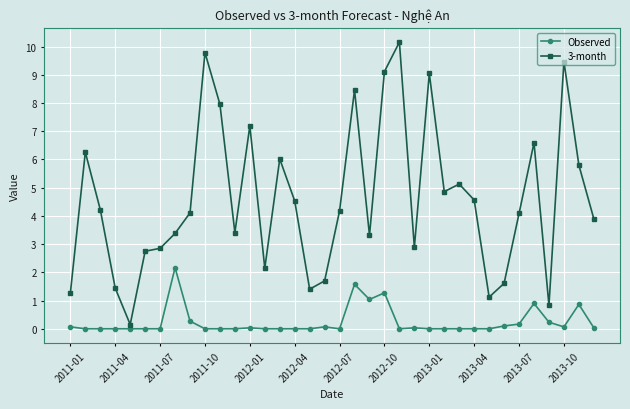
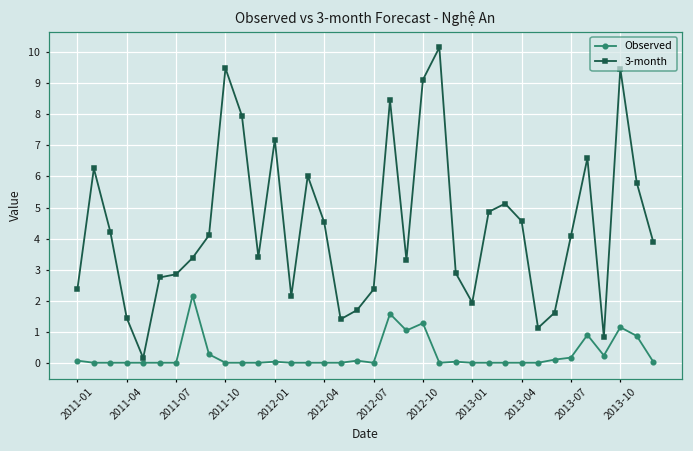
3-month, 2011-01: 1.3 -> 2.4
3-month, 2011-10: 9.8 -> 9.5
3-month, 2012-07: 4.2 -> 2.4
3-month, 2013-01: 9.0 -> 1.9
Observed, 2013-10: 0.1 -> 1.1
